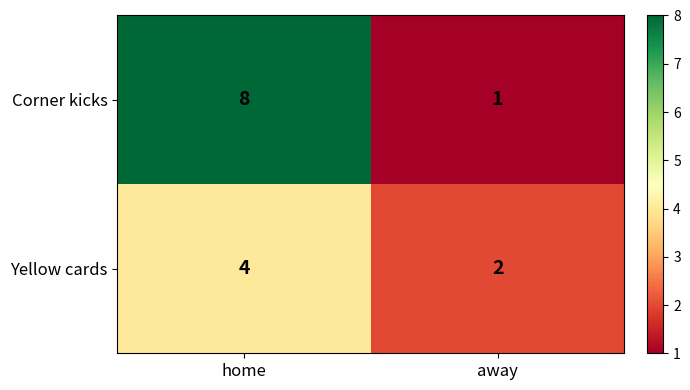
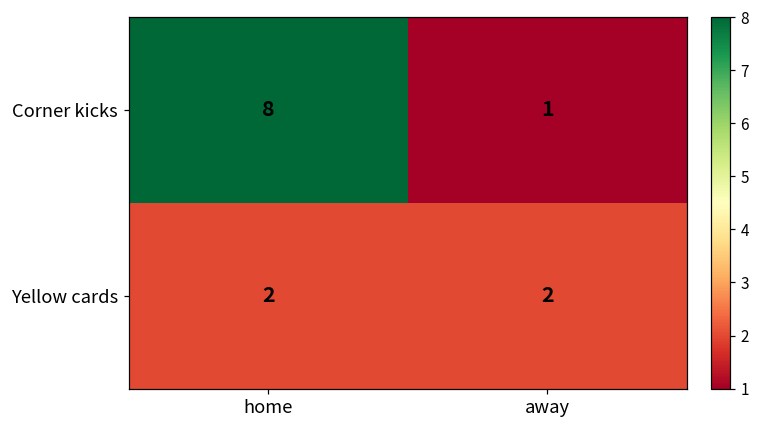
Yellow cards, home: 4 -> 2
